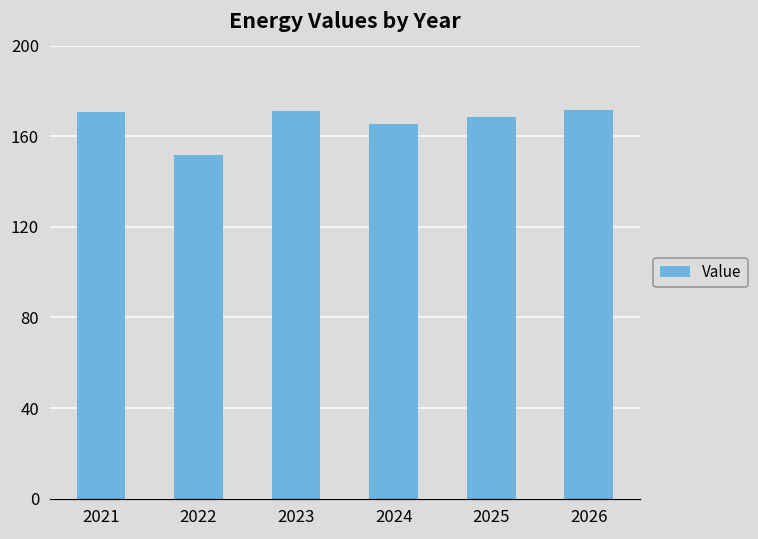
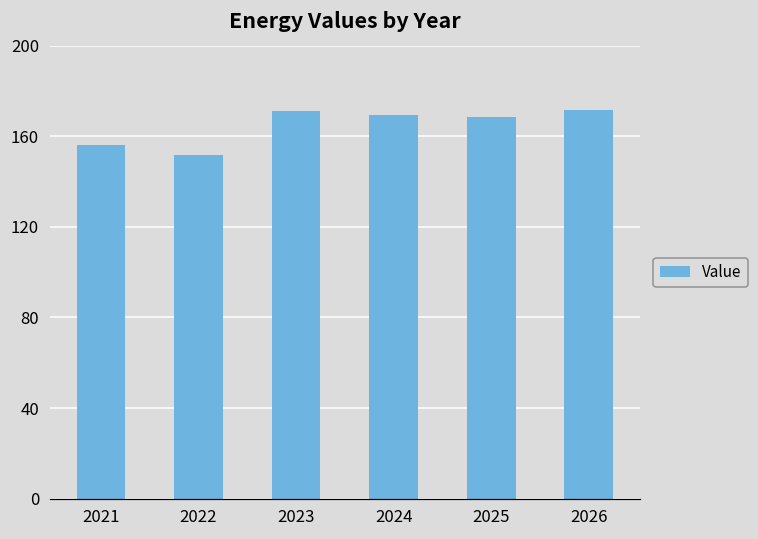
2021: 171 -> 156
2024: 166 -> 170
